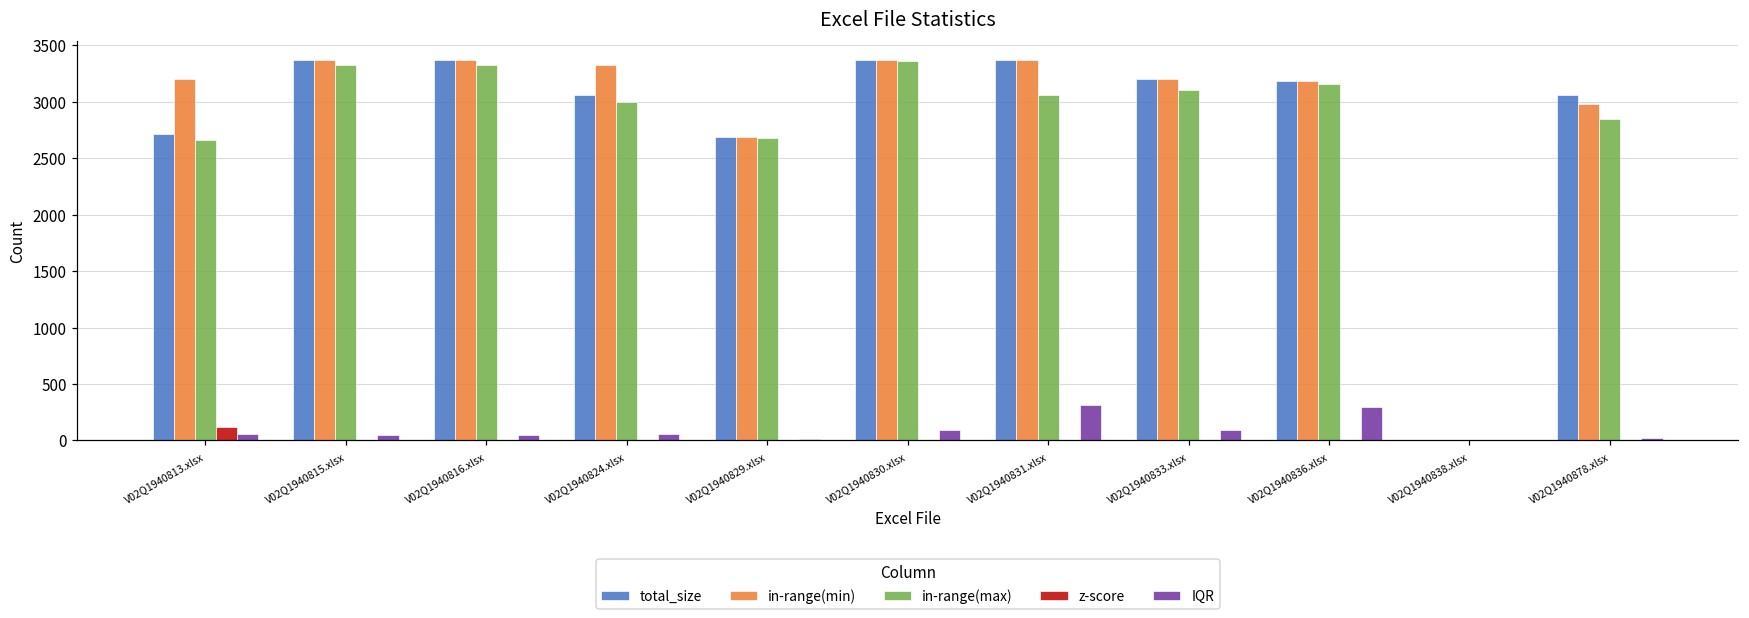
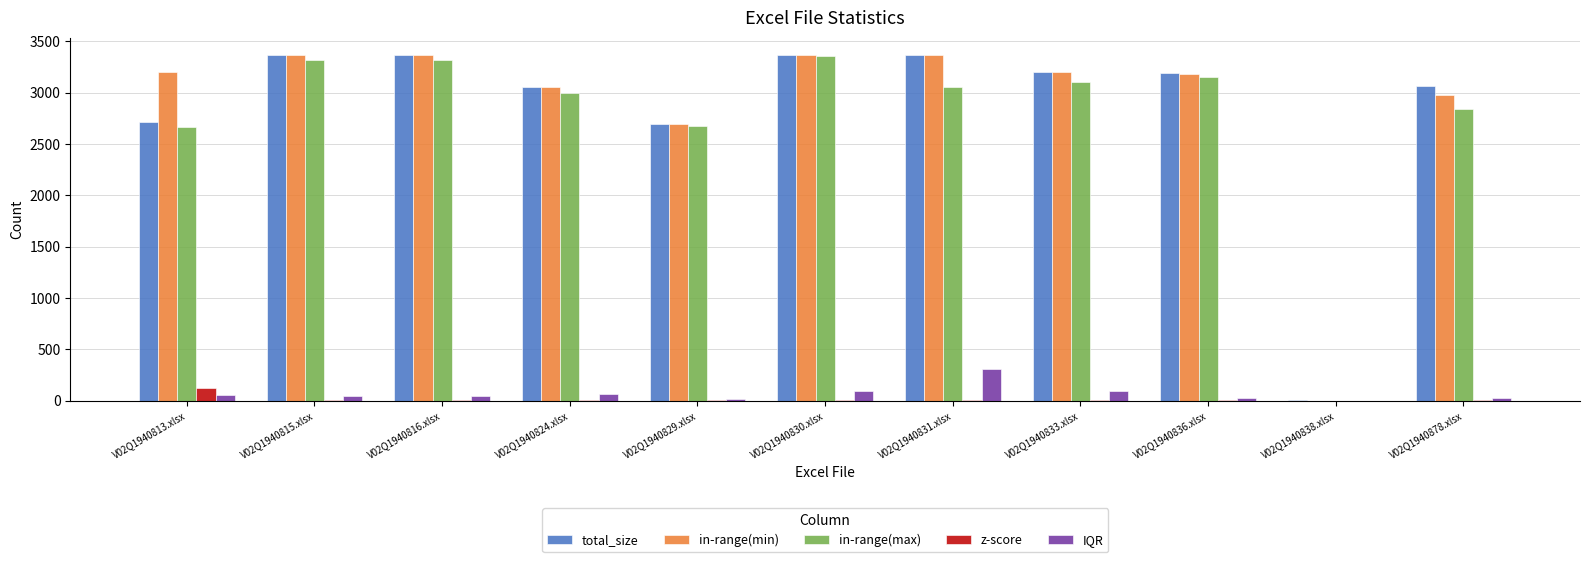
in-range(min), V02Q1940824.xlsx: 3320 -> 3050
IQR, V02Q1940836.xlsx: 300 -> 30
